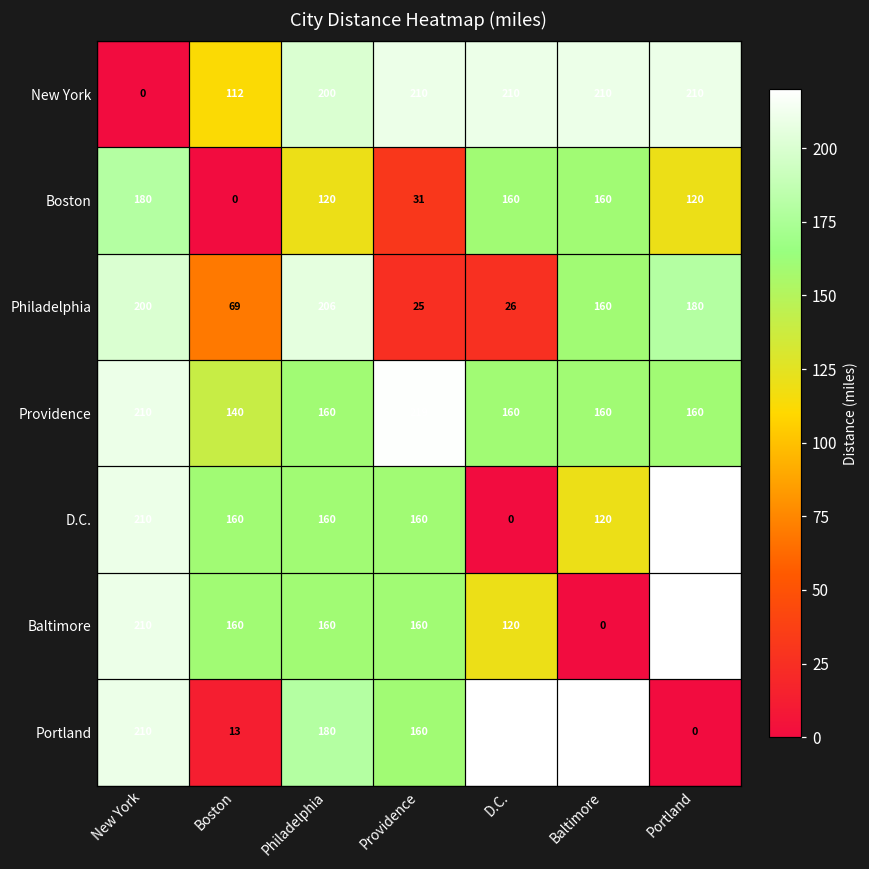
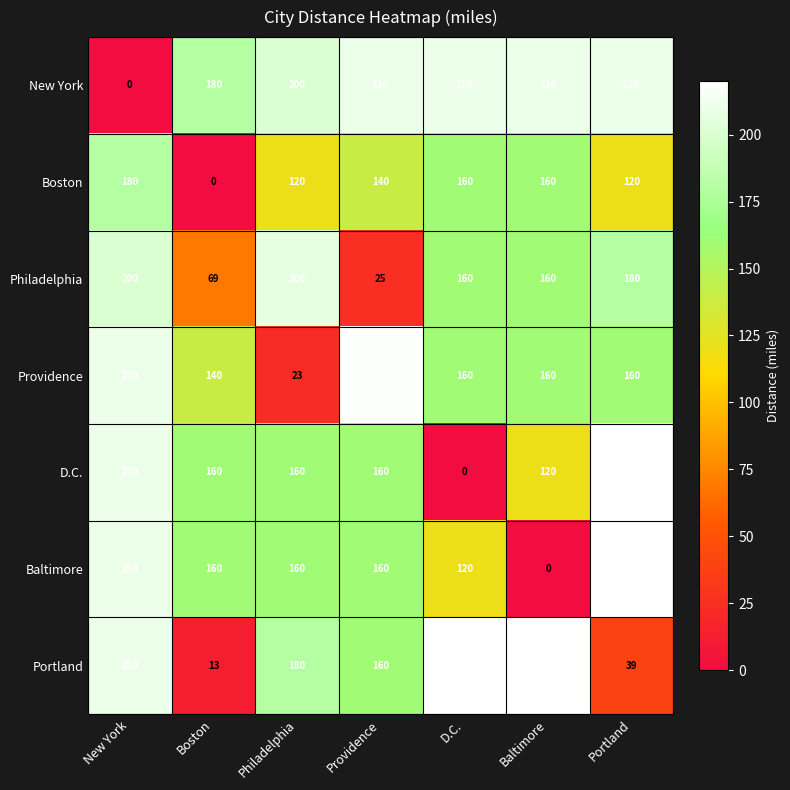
New York, Boston: 112 -> 180
Boston, Providence: 31 -> 140
Philadelphia, D.C.: 26 -> 160
Providence, Philadelphia: 160 -> 23
Portland, Portland: 0 -> 39
